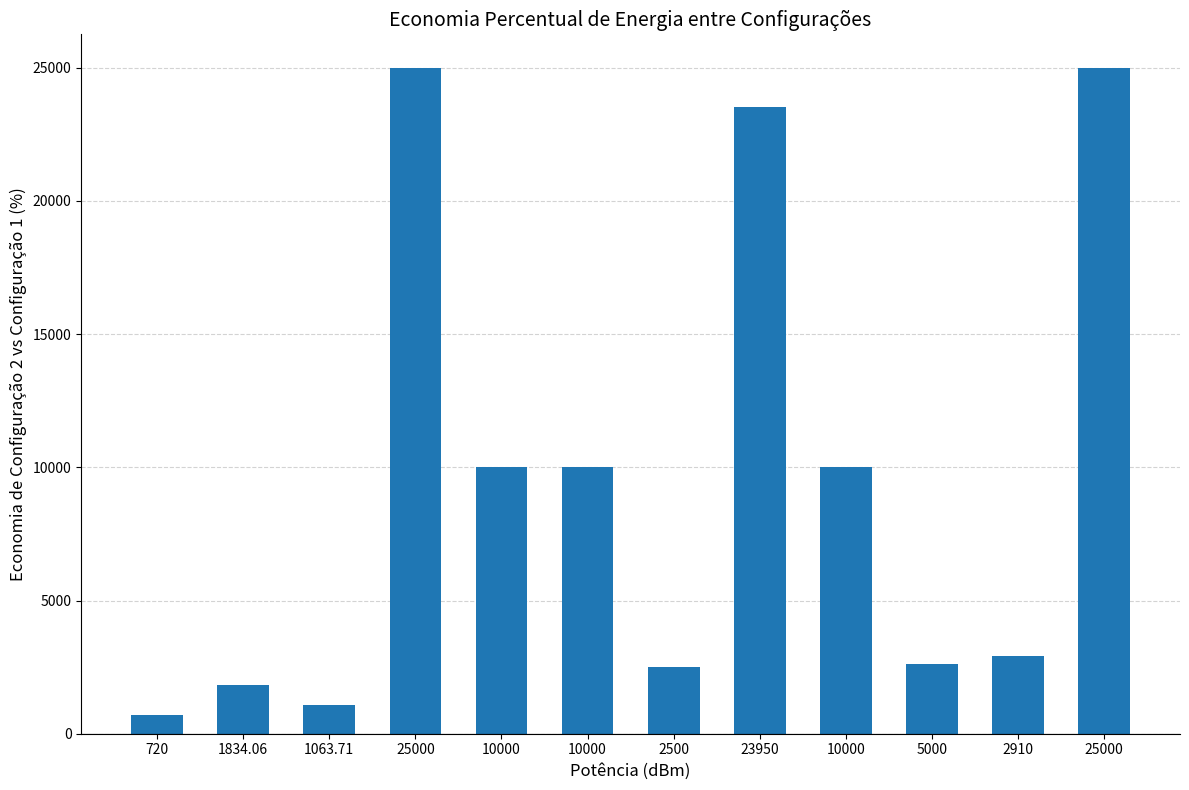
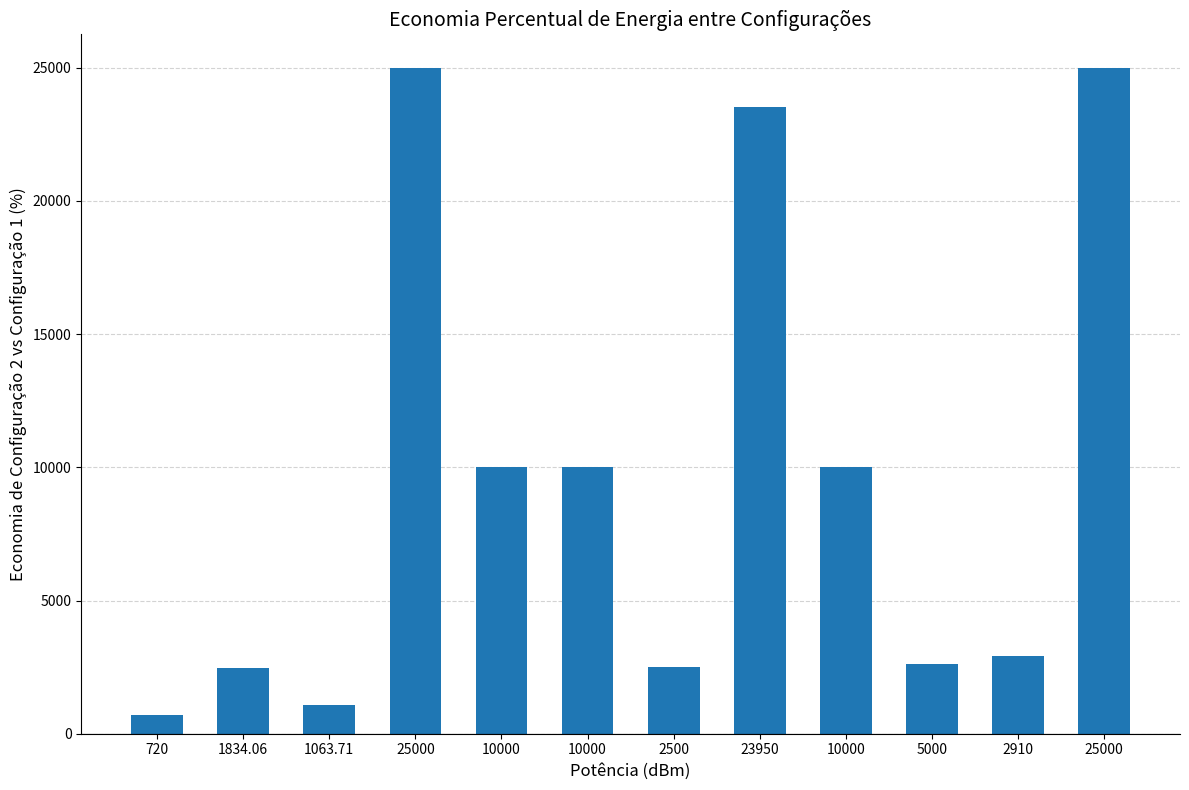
1834.06: 1800 -> 2500
